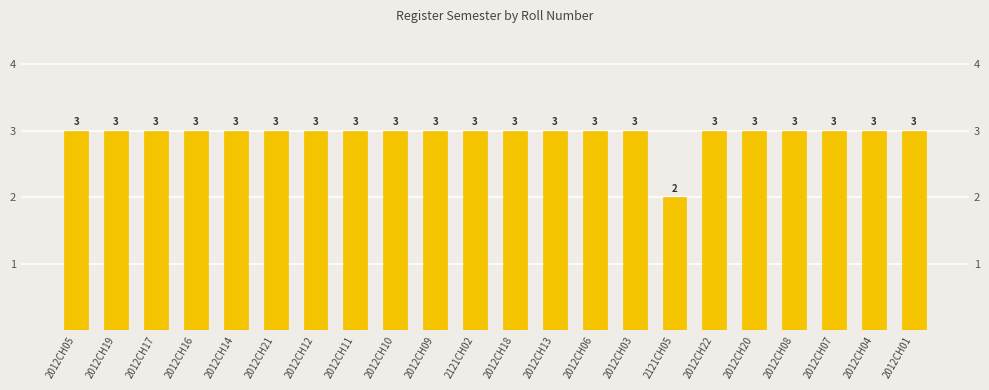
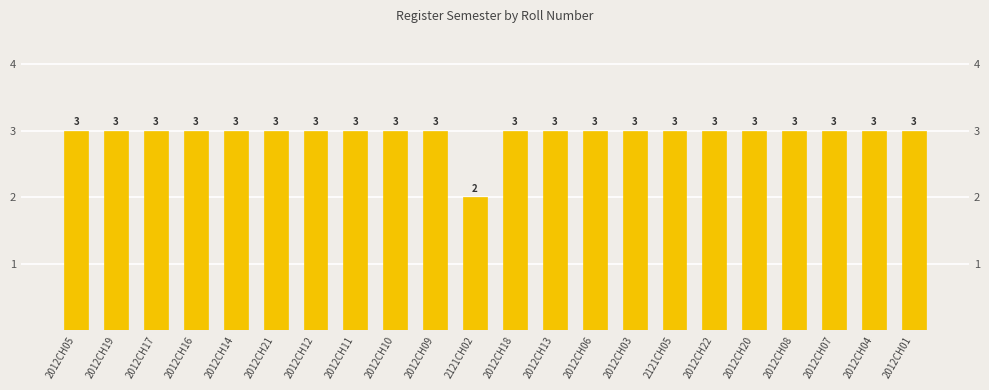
2121CH02: 3 -> 2
2121CH05: 2 -> 3
